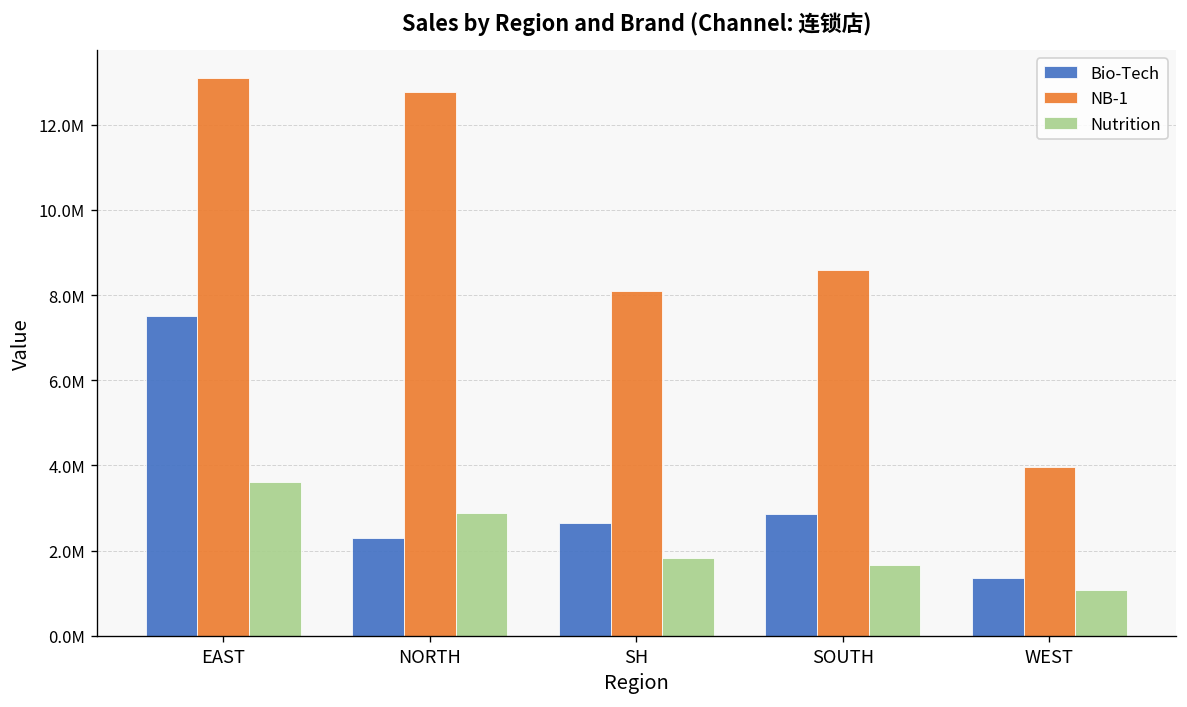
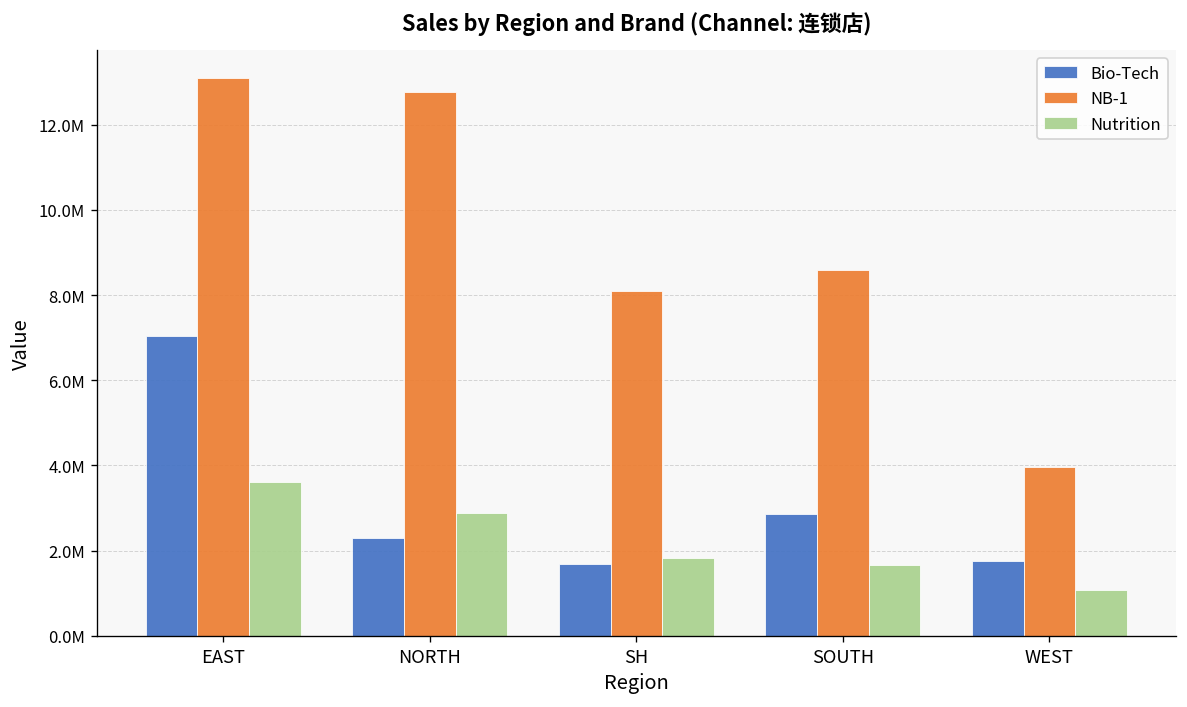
Bio-Tech, EAST: 7500000 -> 7000000
Bio-Tech, SH: 2600000 -> 1700000
Bio-Tech, WEST: 1400000 -> 1800000
